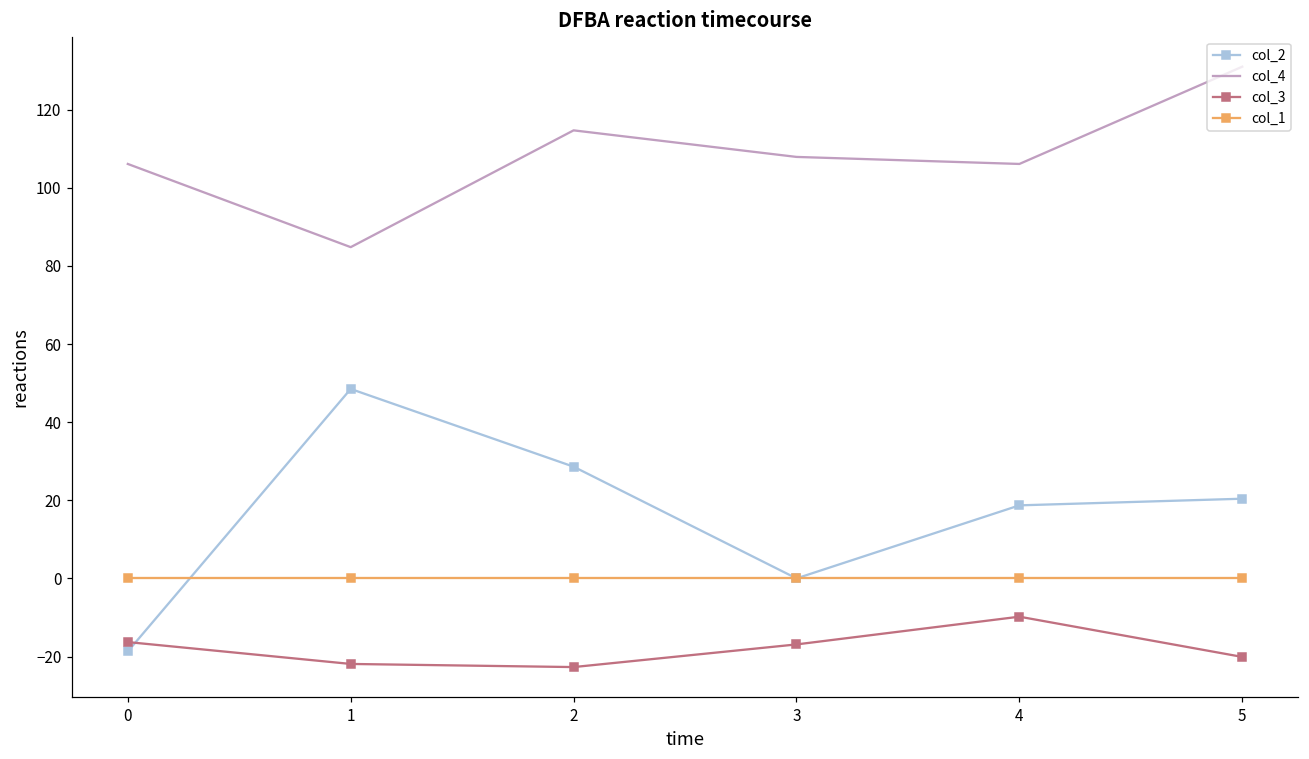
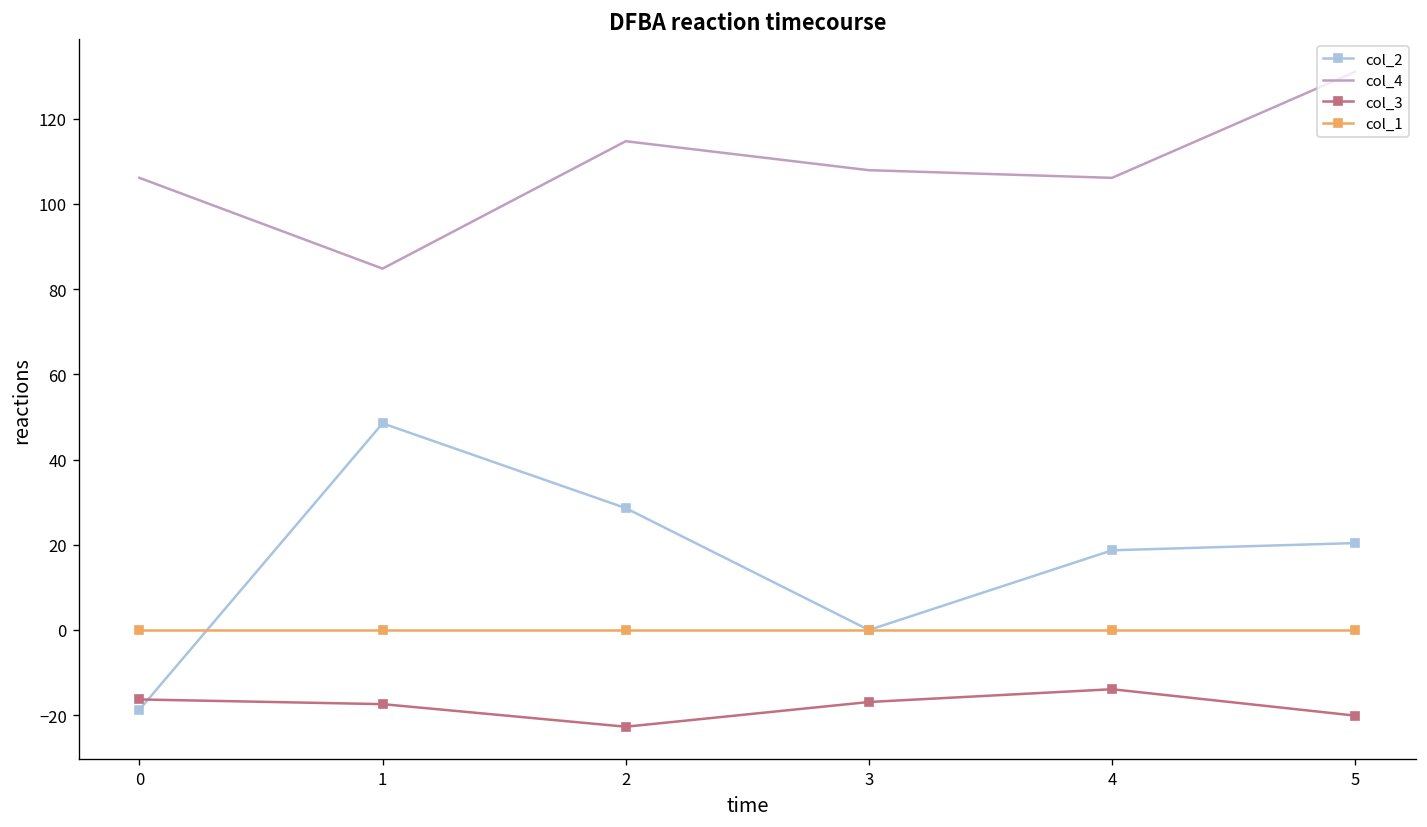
col_3, 1: -22 -> -17
col_3, 4: -10 -> -14
